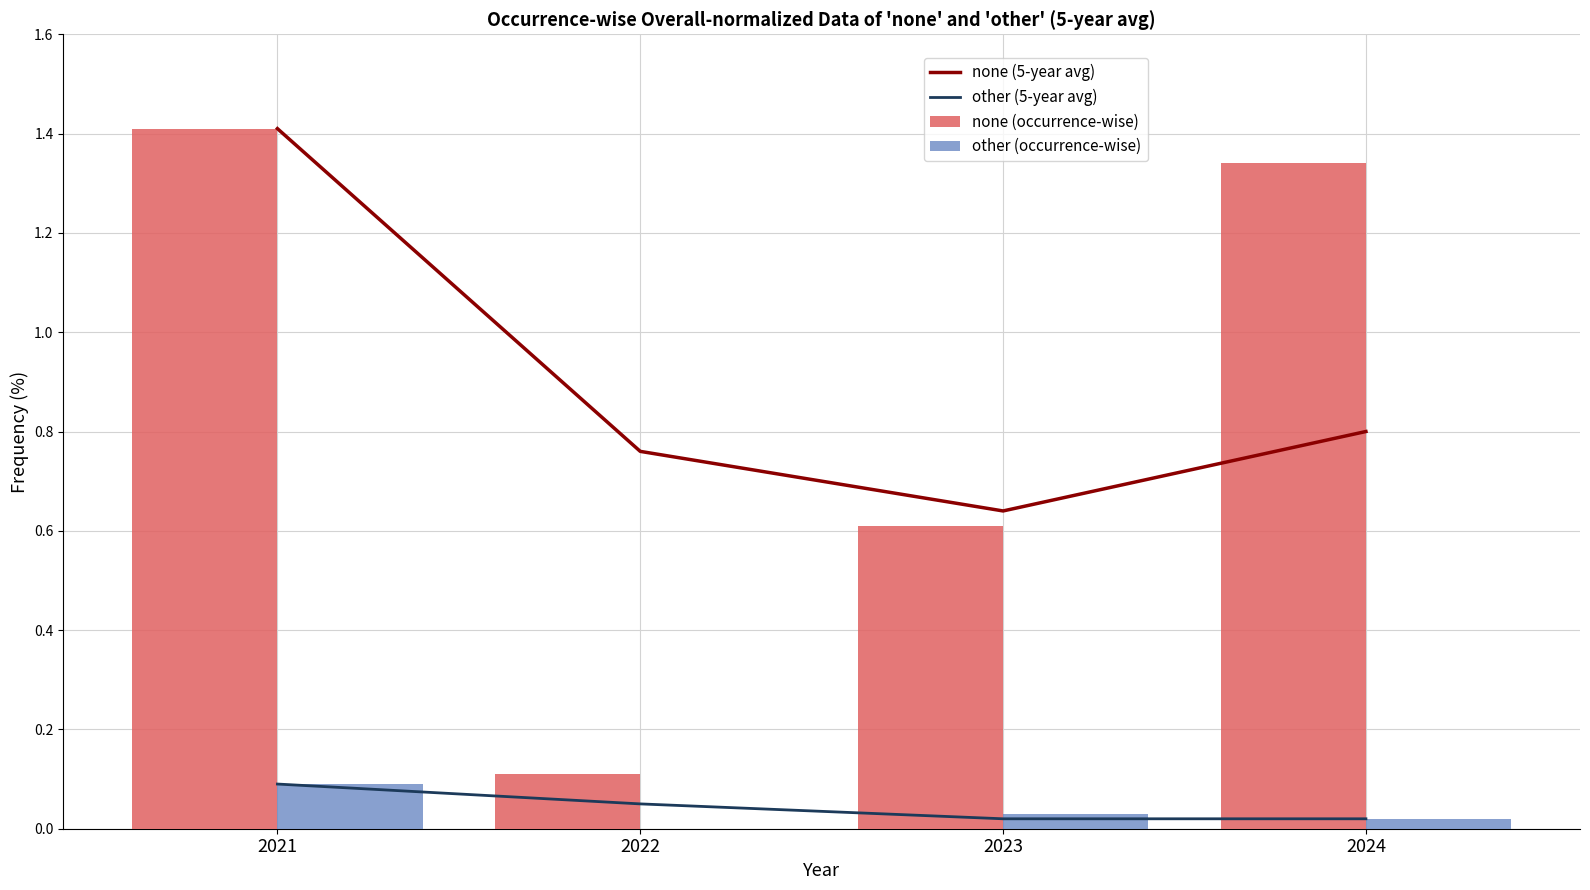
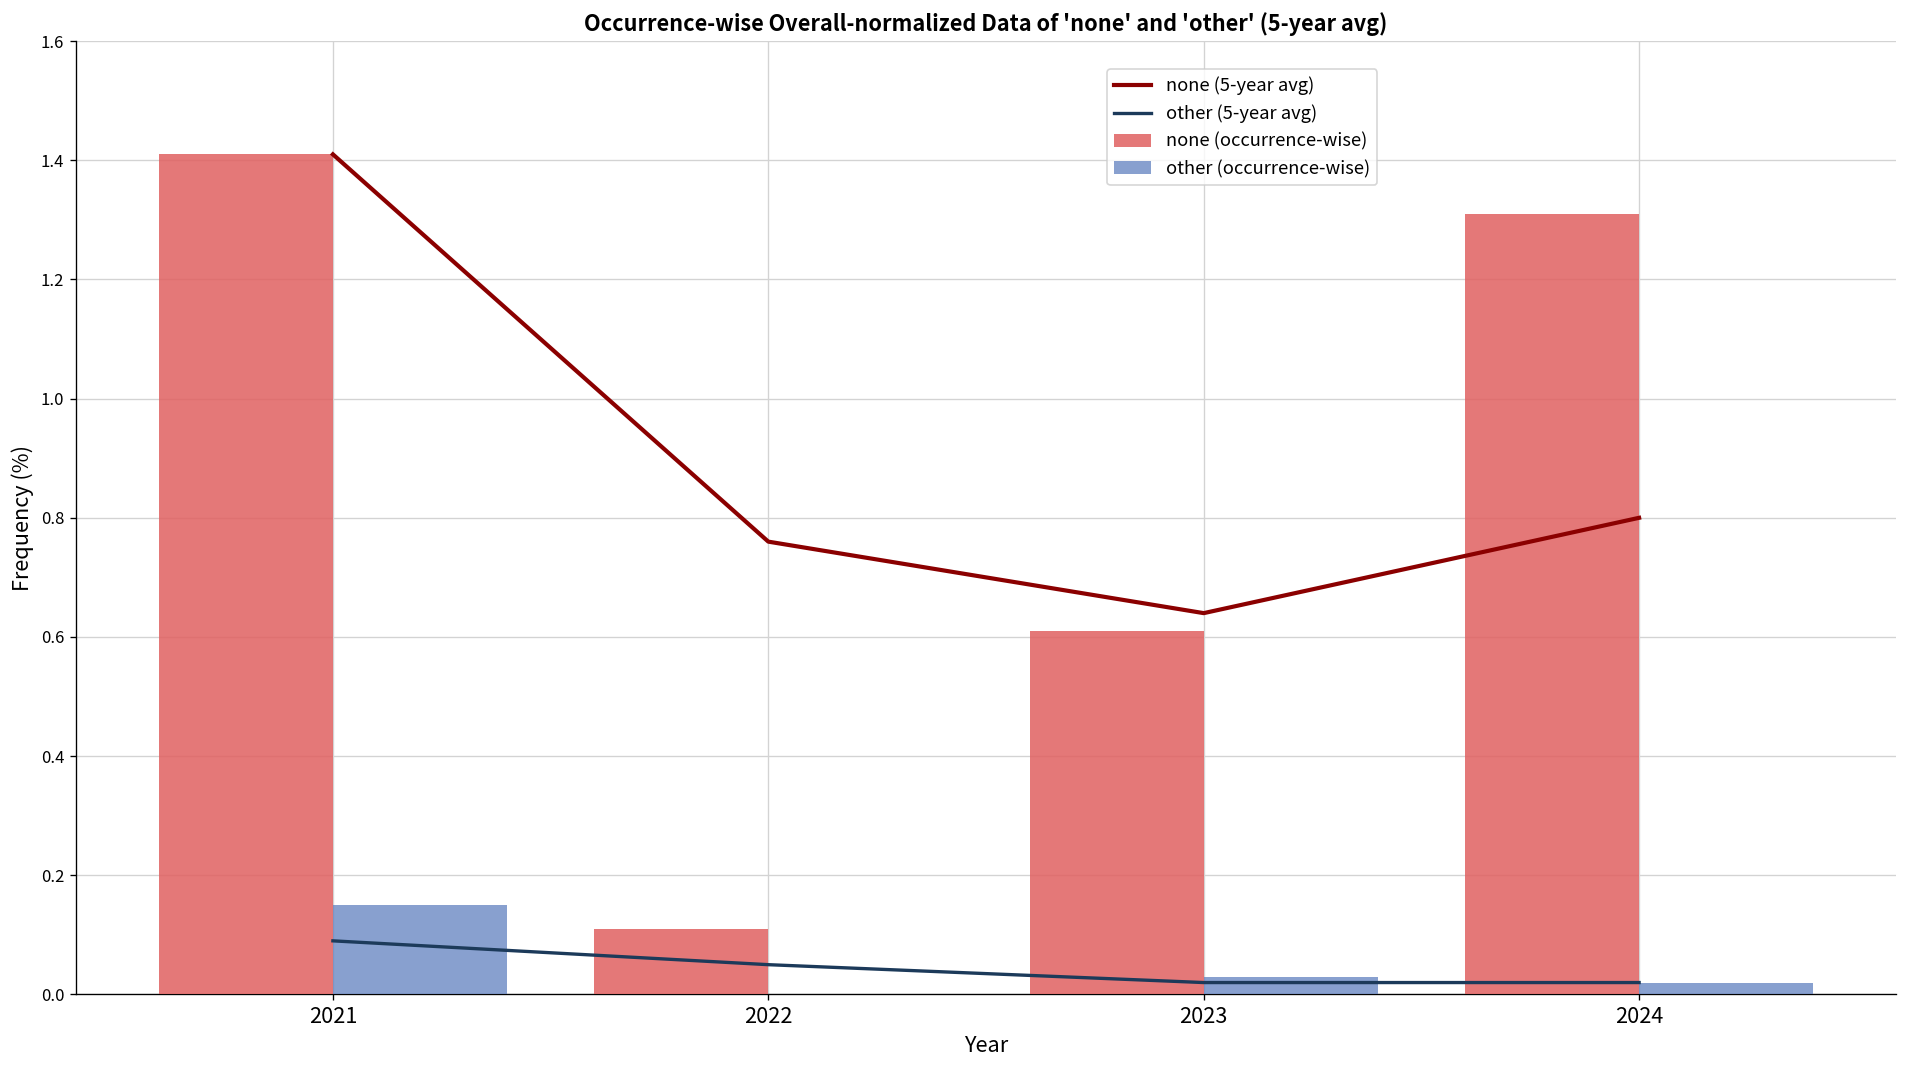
other (occurrence-wise), 2021: 0.09 -> 0.15
none (occurrence-wise), 2024: 1.34 -> 1.31
